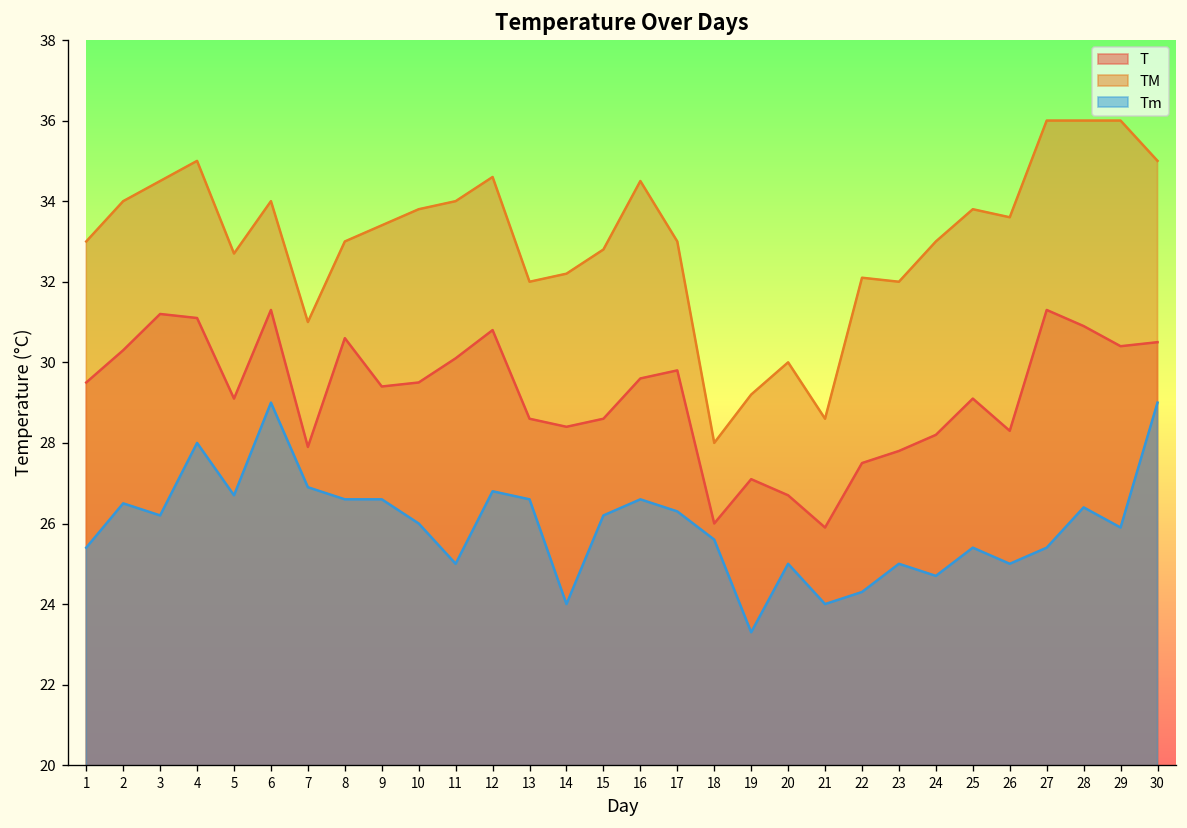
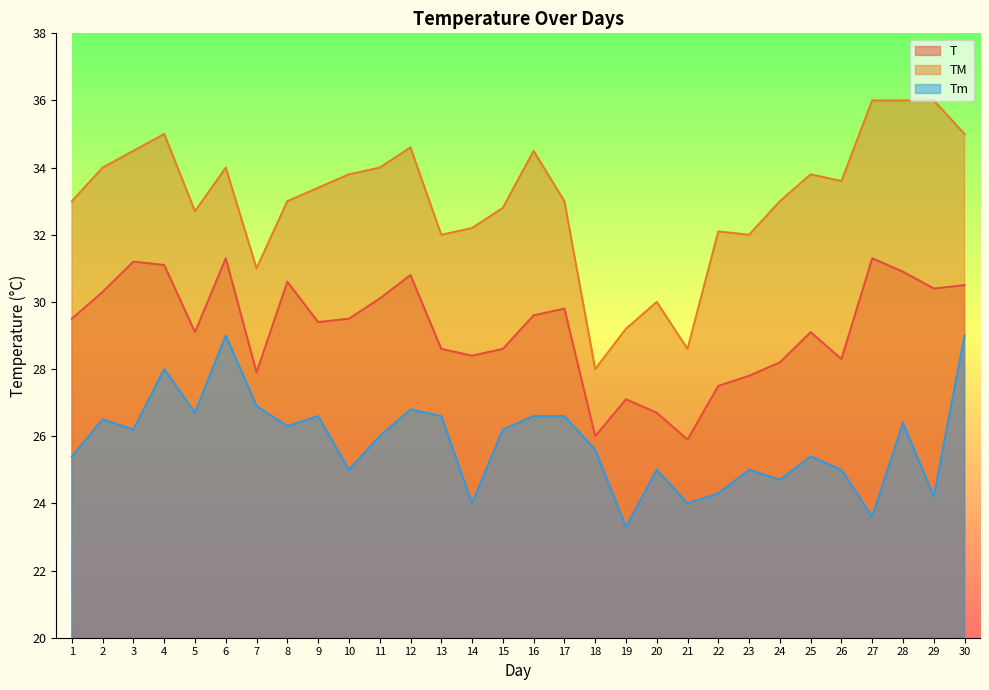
Tm, 8: 26.6 -> 26.3
Tm, 10: 26 -> 25
Tm, 11: 25 -> 26
Tm, 17: 26.3 -> 26.6
Tm, 27: 25.4 -> 23.6
Tm, 29: 25.9 -> 24.2
